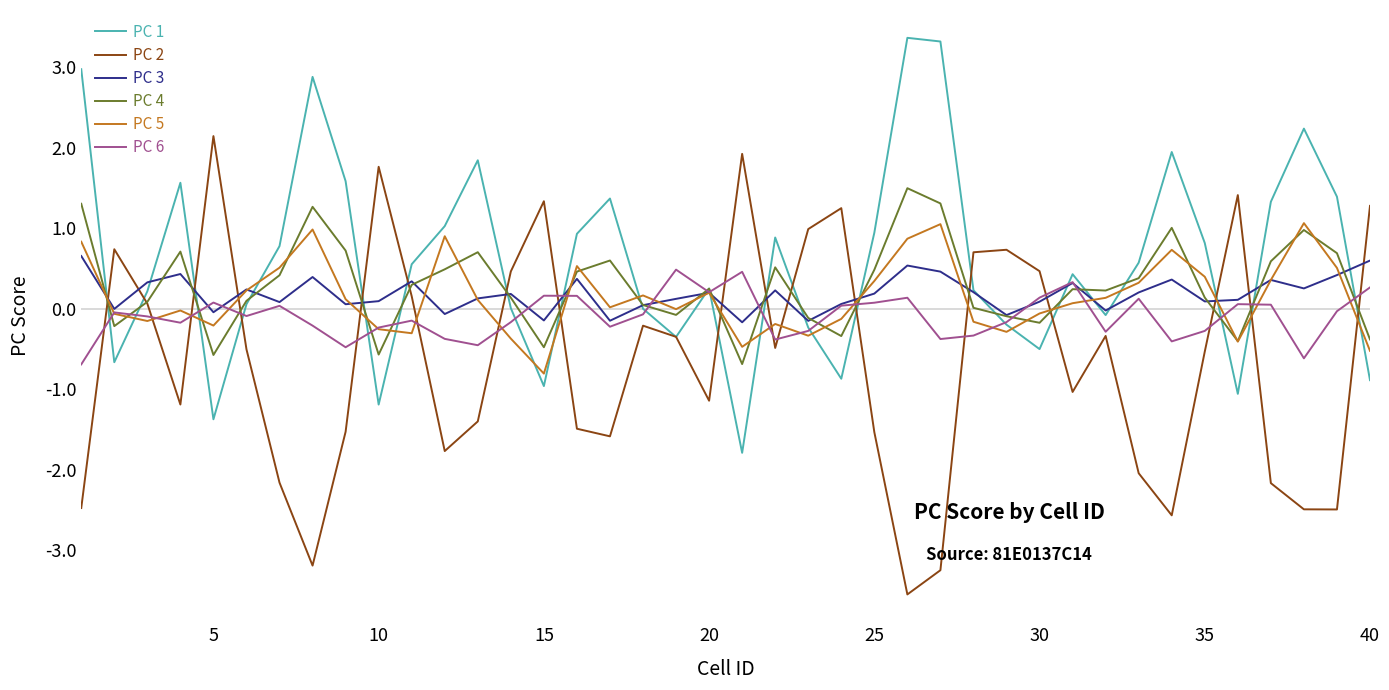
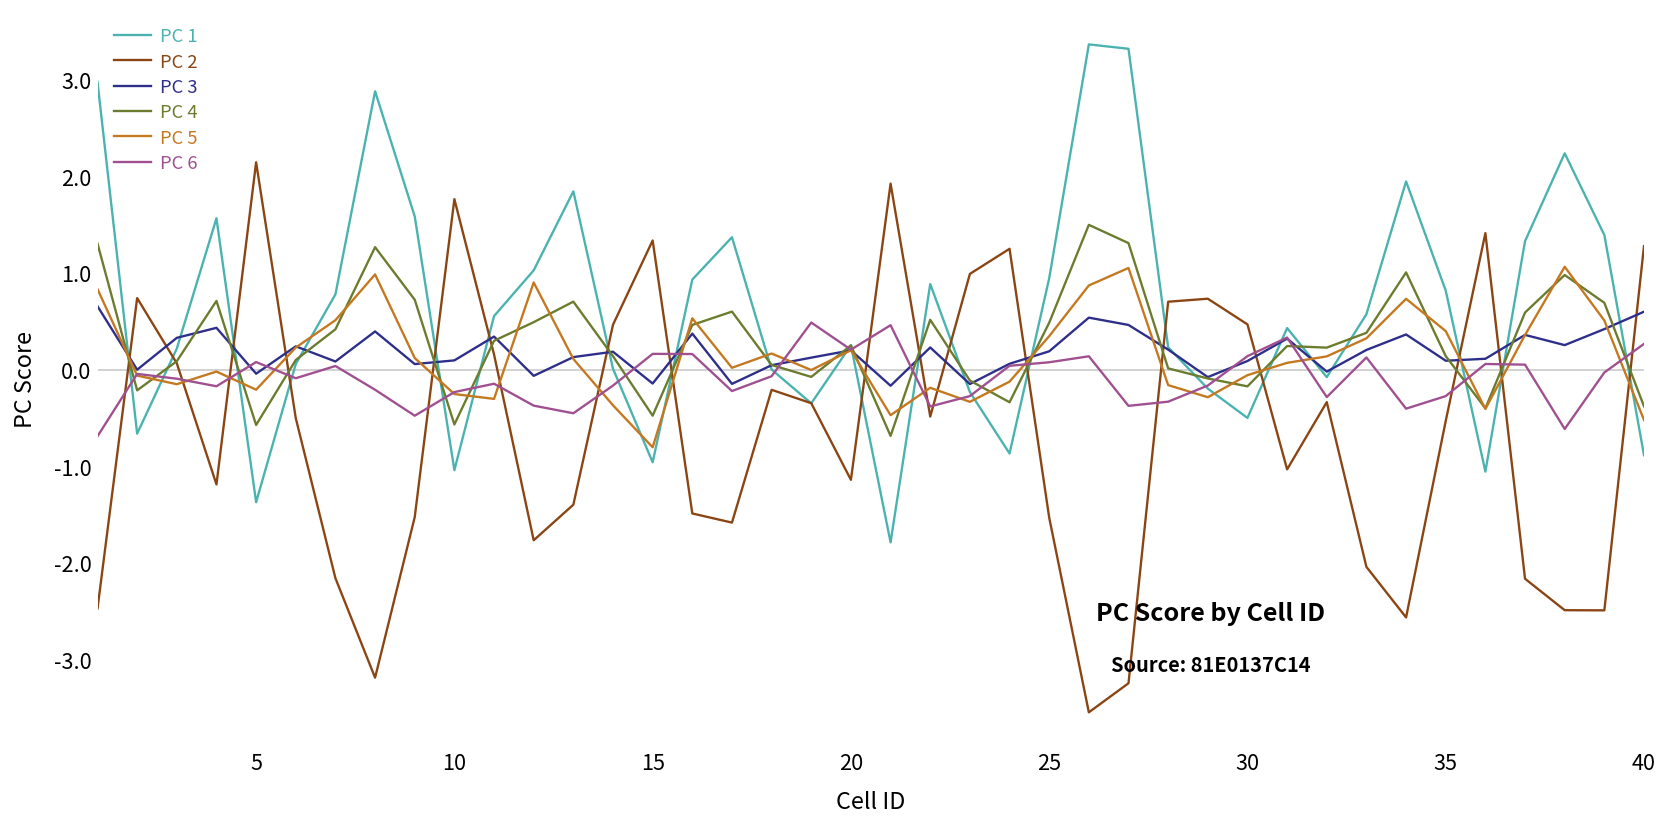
PC 1, 10: -1.2 -> -1.0
